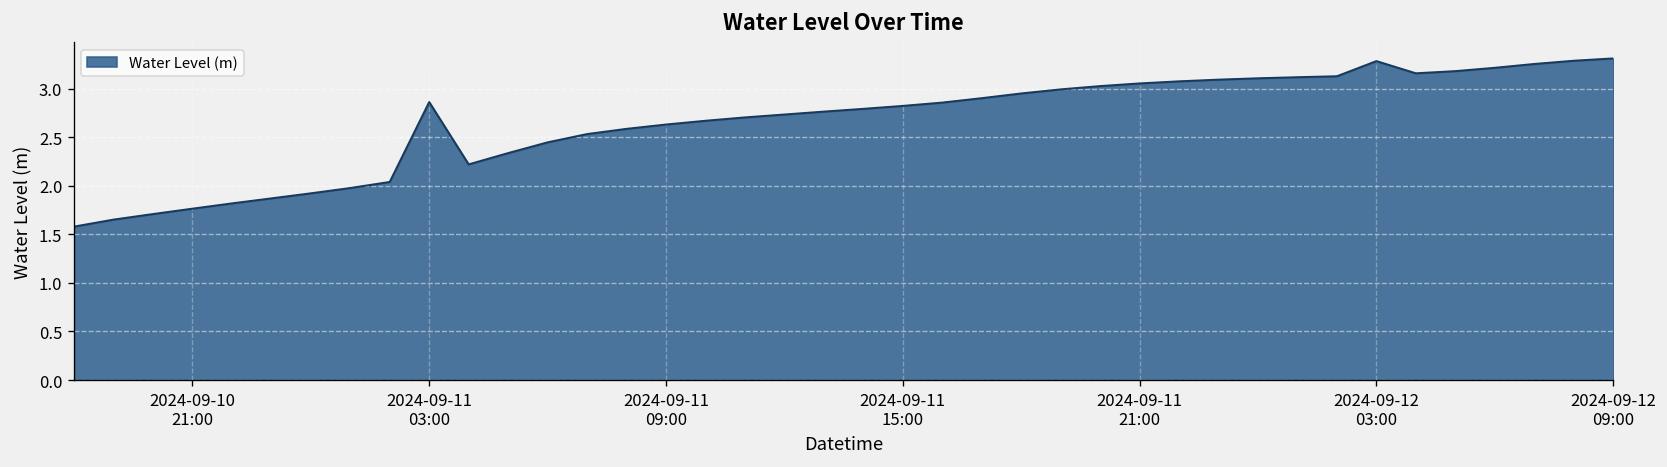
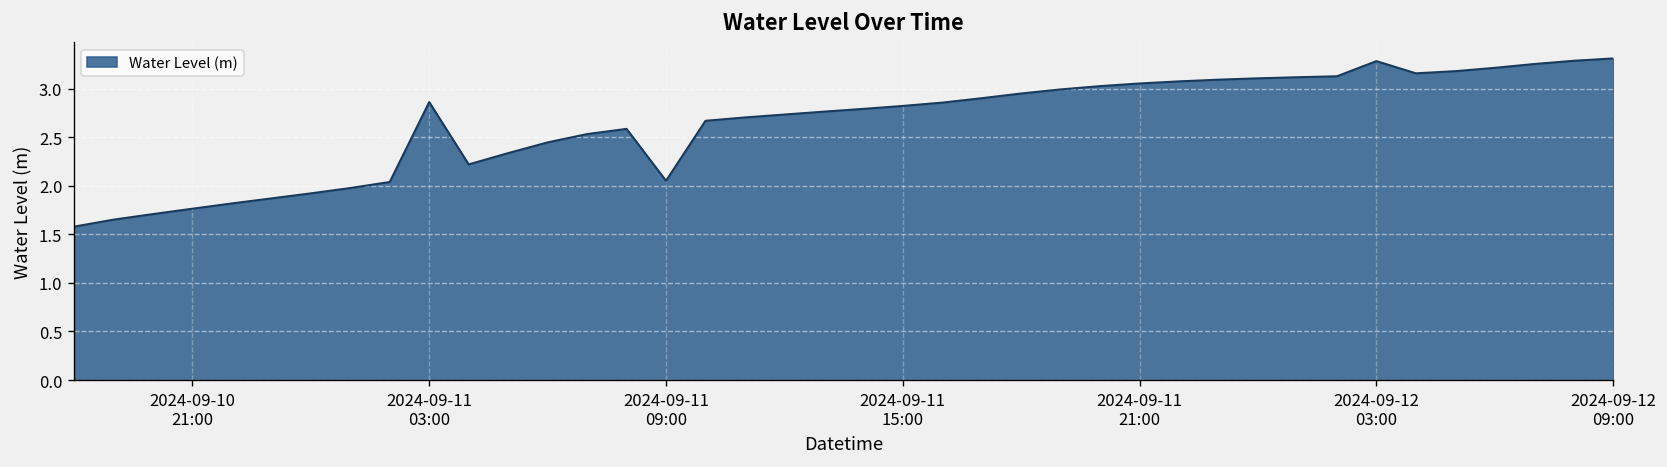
2024-09-11 09:00: 2.6 -> 2.1
